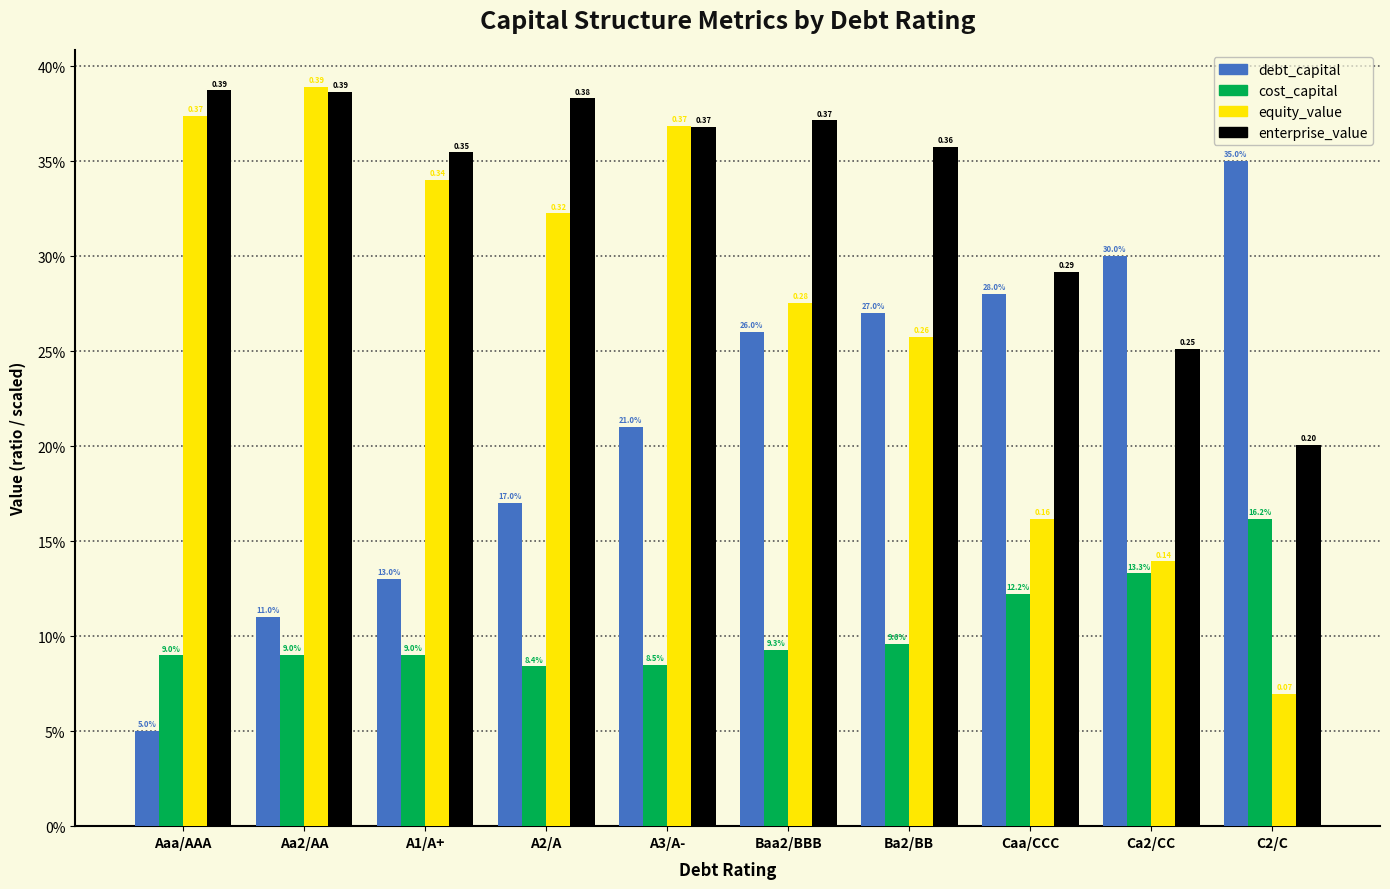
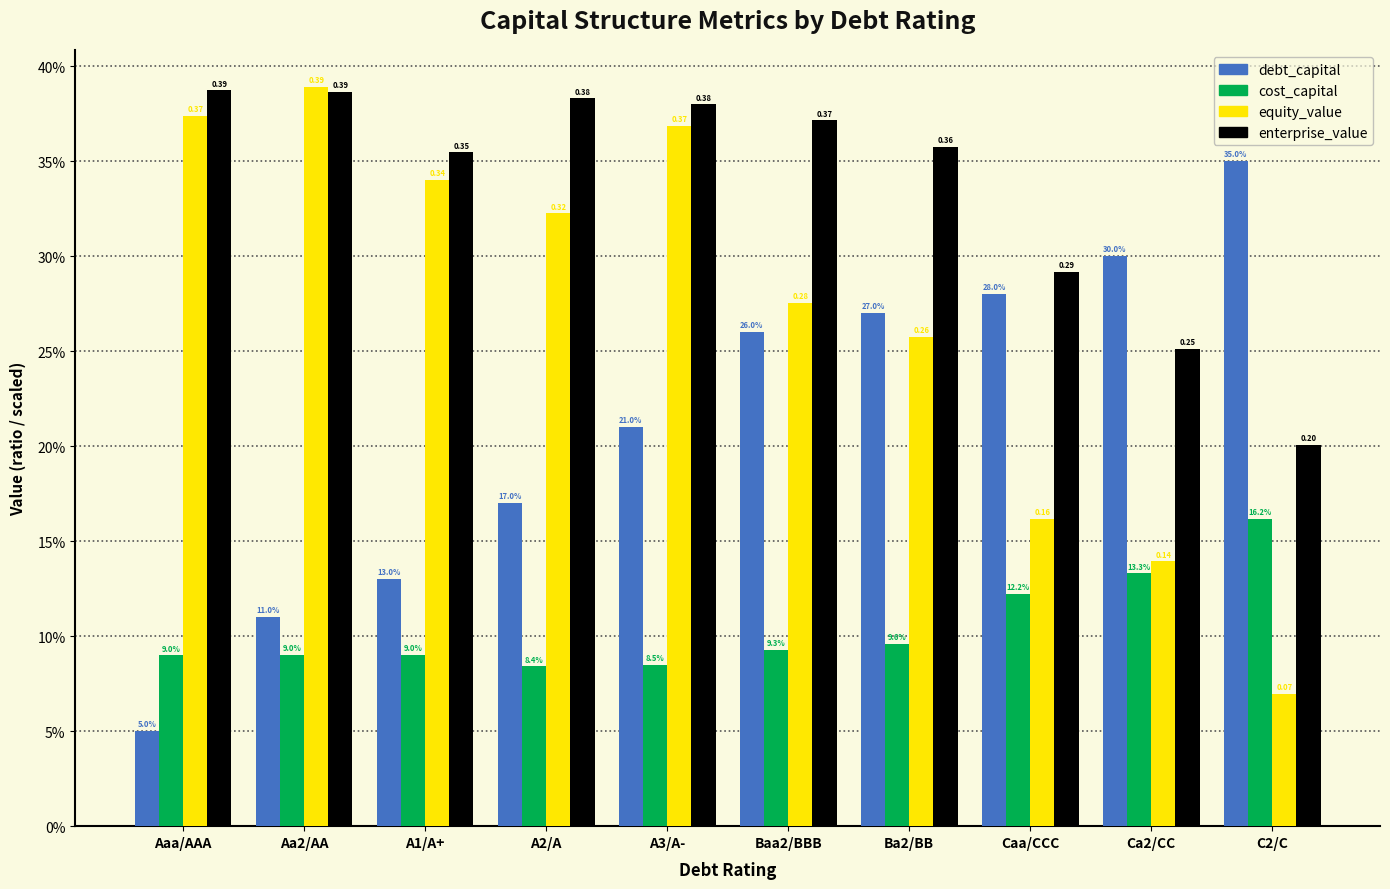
enterprise_value, A3/A-: 0.37 -> 0.38
